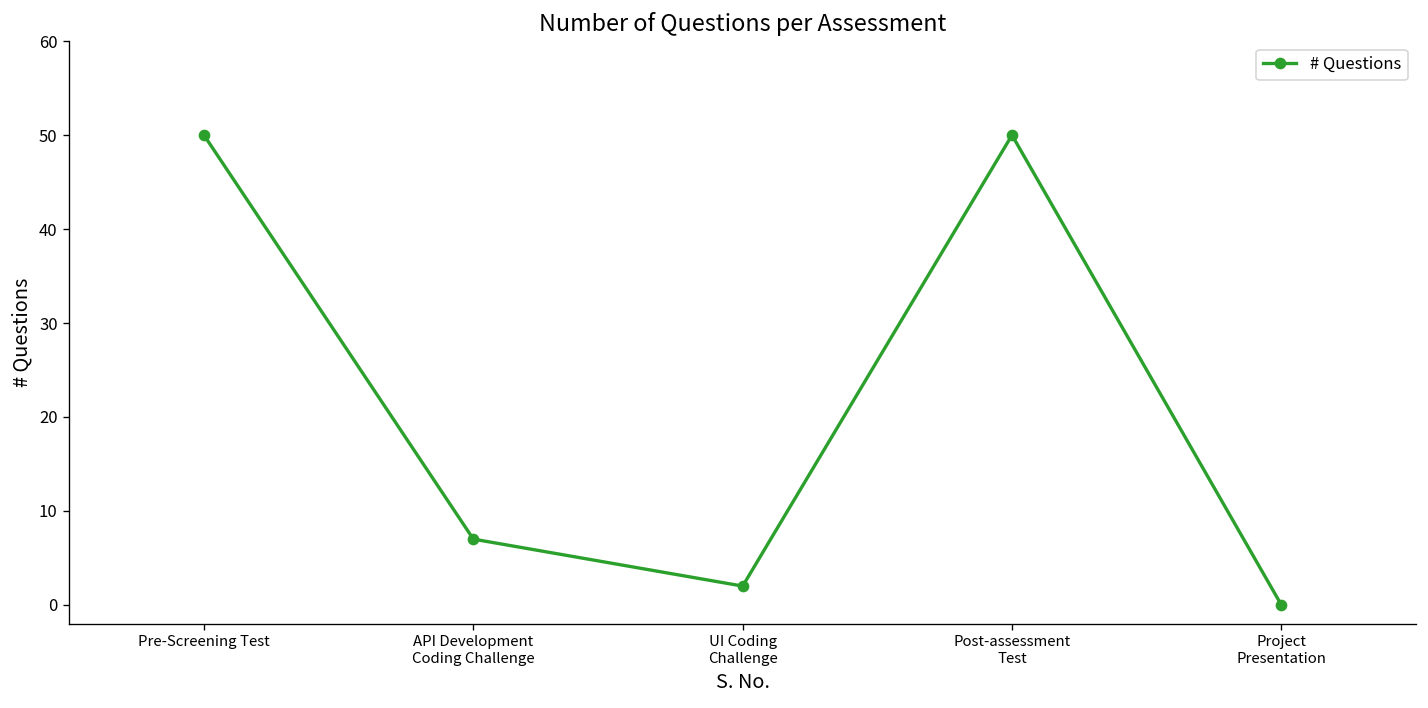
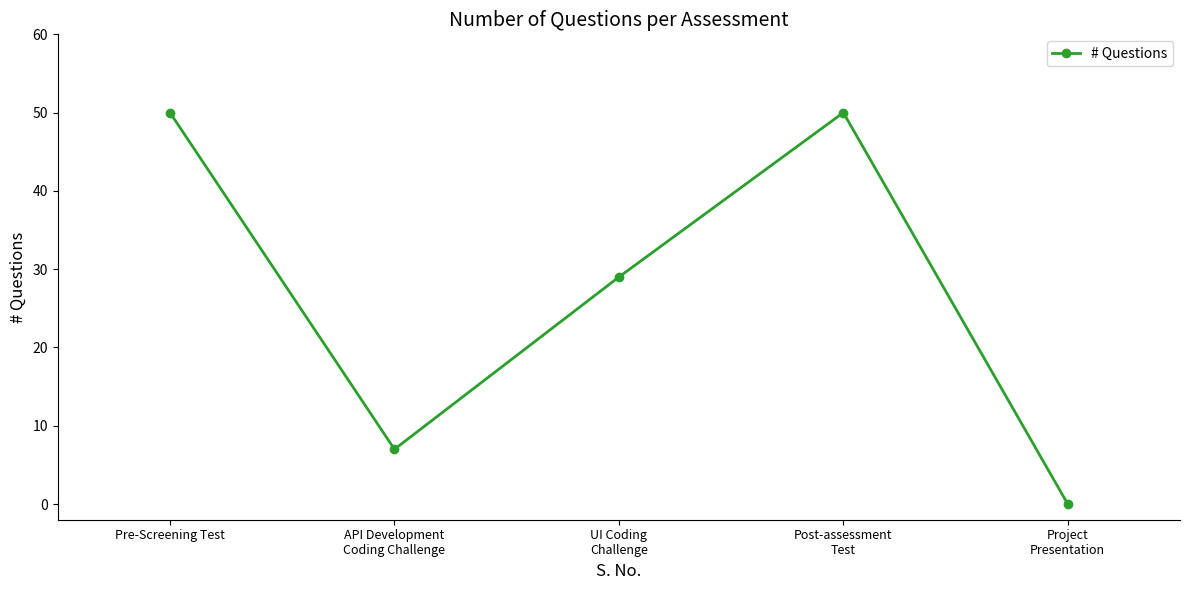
UI Coding Challenge: 2 -> 29
